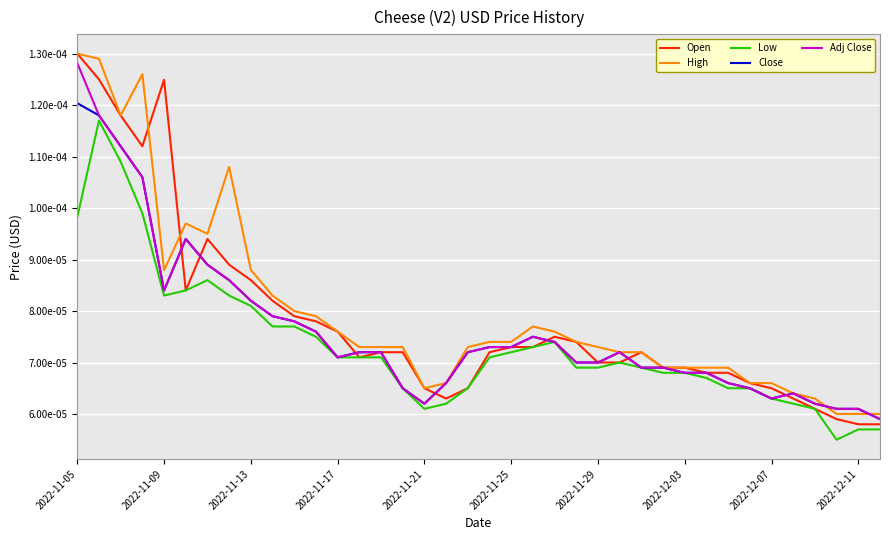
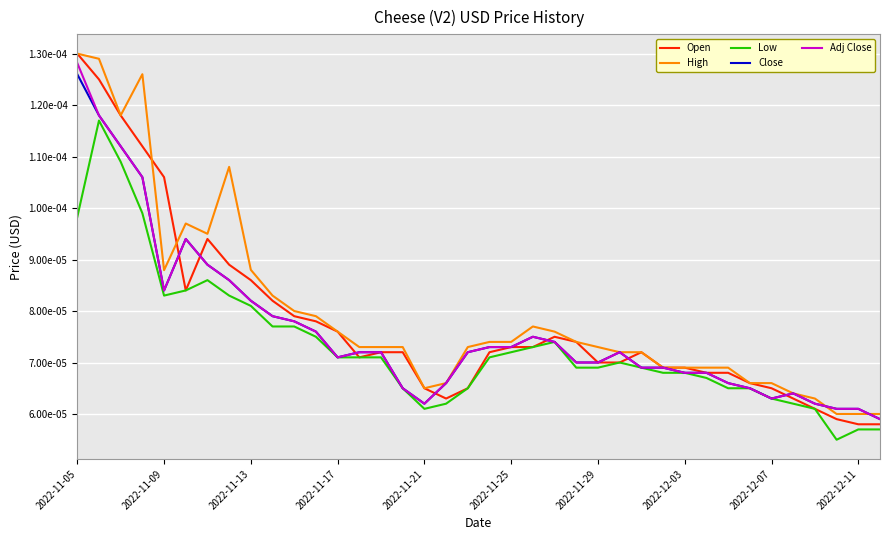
Close, 2022-11-05: 0.000120 -> 0.000126
Open, 2022-11-09: 0.000125 -> 0.000106
